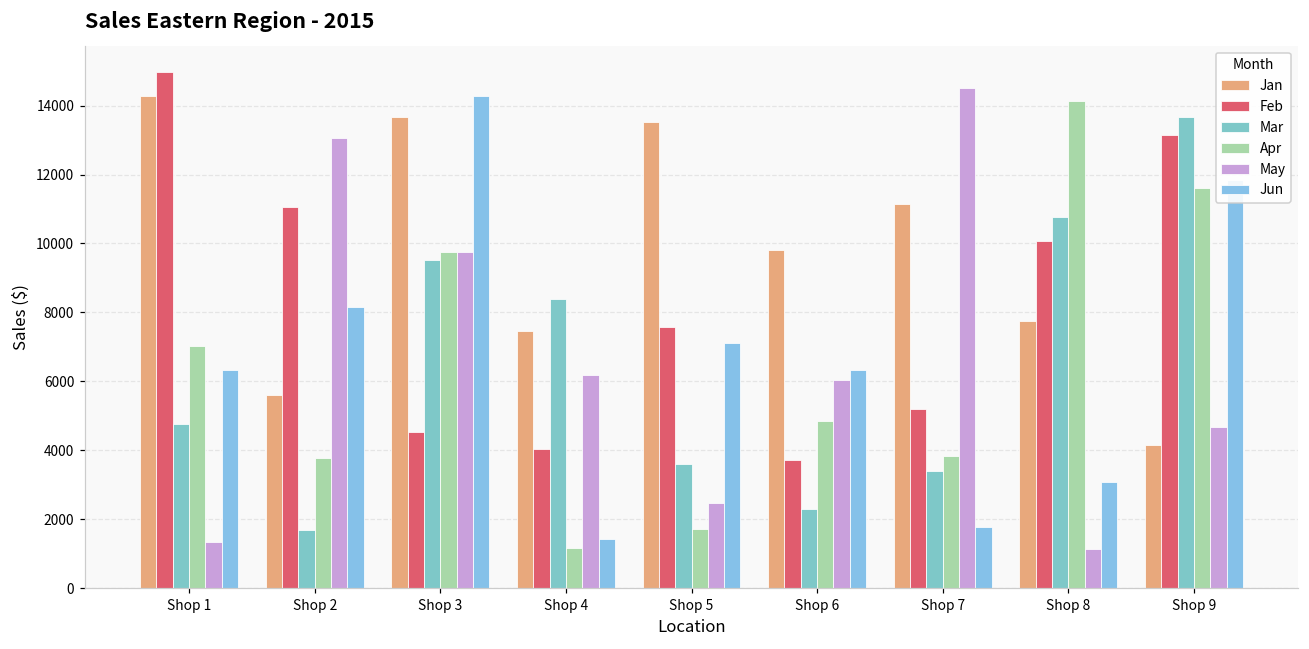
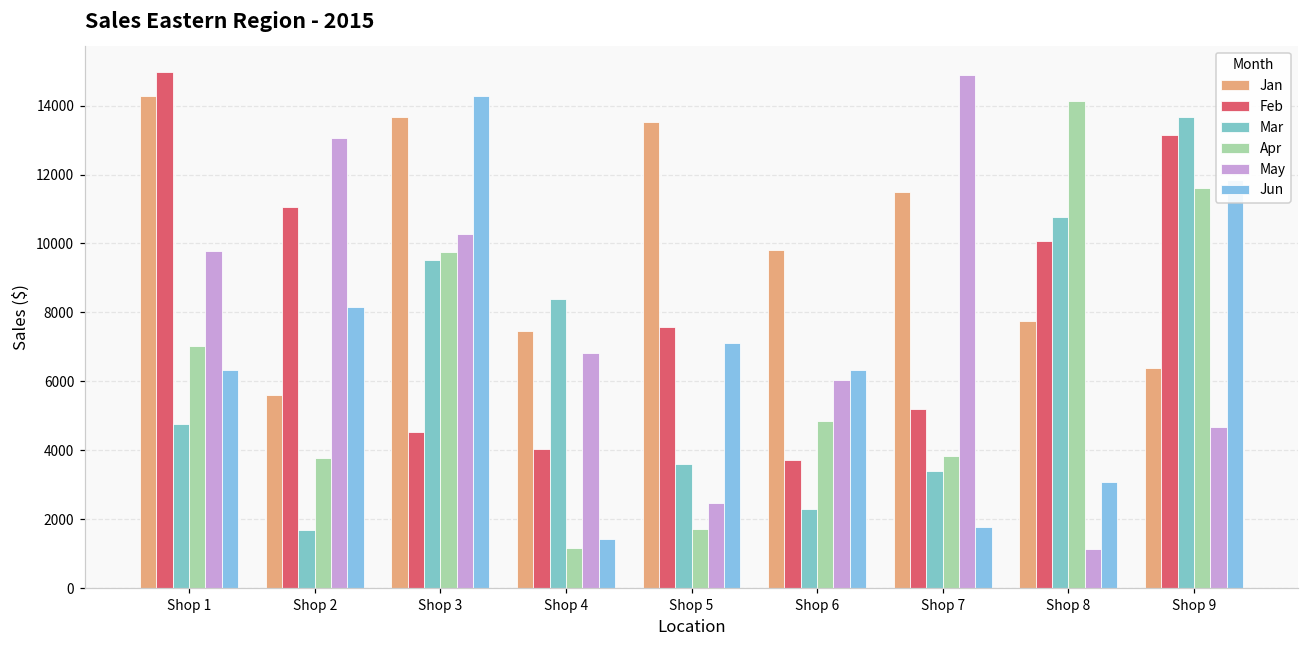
May, Shop 1: 1300 -> 9800
May, Shop 3: 9700 -> 10300
May, Shop 4: 6200 -> 6800
Jan, Shop 7: 11100 -> 11500
May, Shop 7: 14500 -> 14900
Jan, Shop 9: 4200 -> 6400
